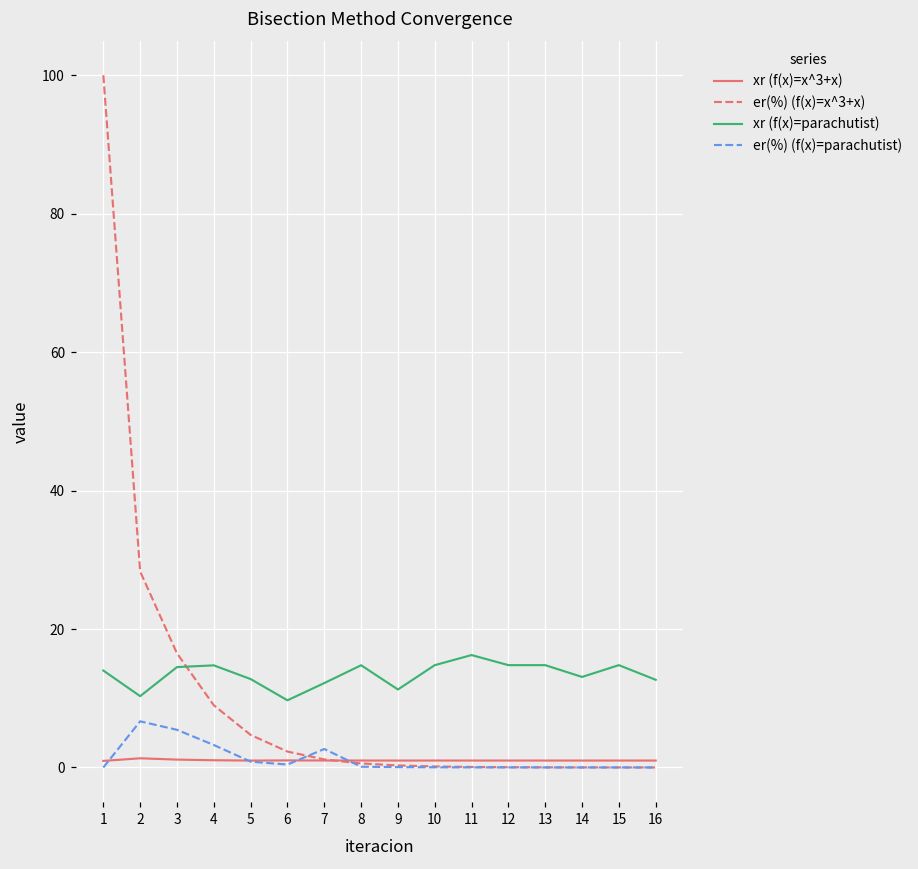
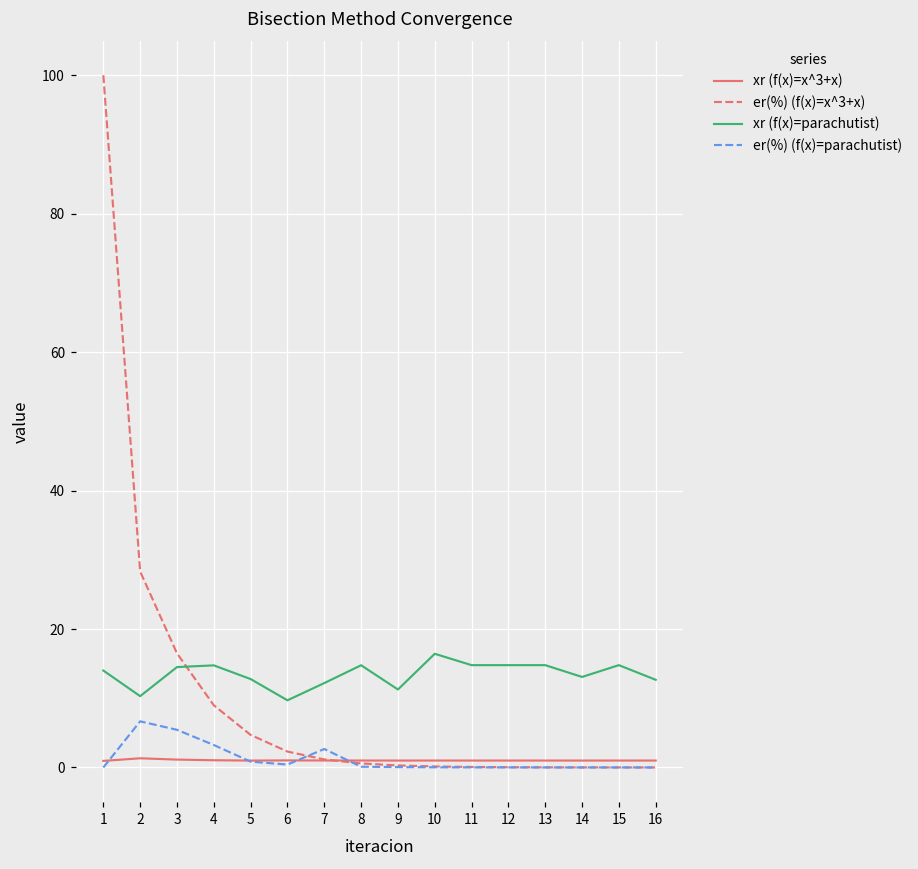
xr (f(x)=parachutist), 10: 15 -> 16
xr (f(x)=parachutist), 11: 16 -> 15
